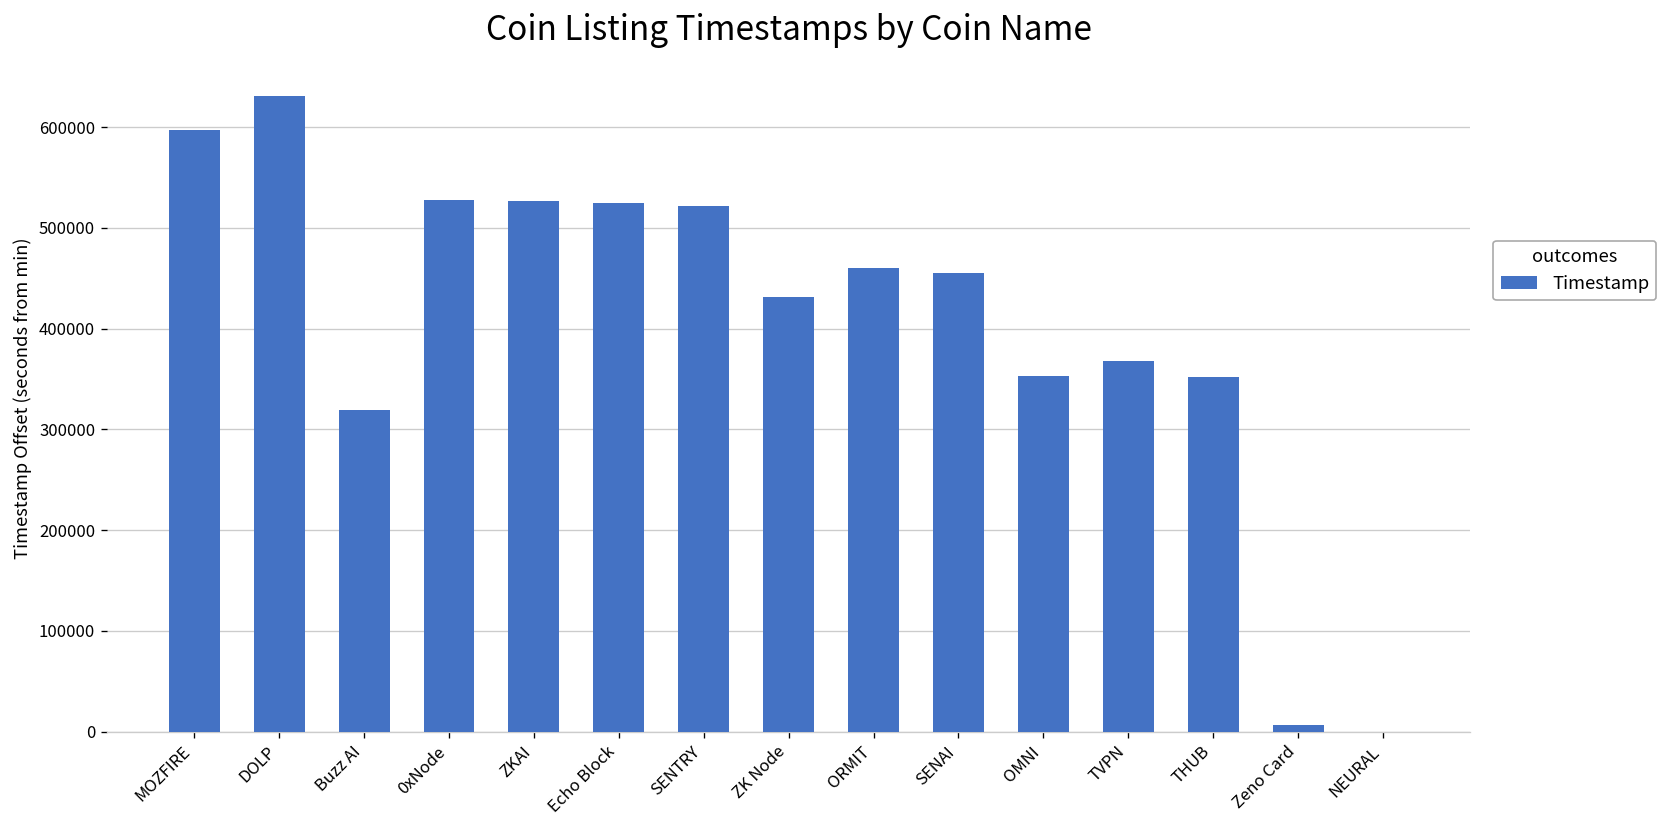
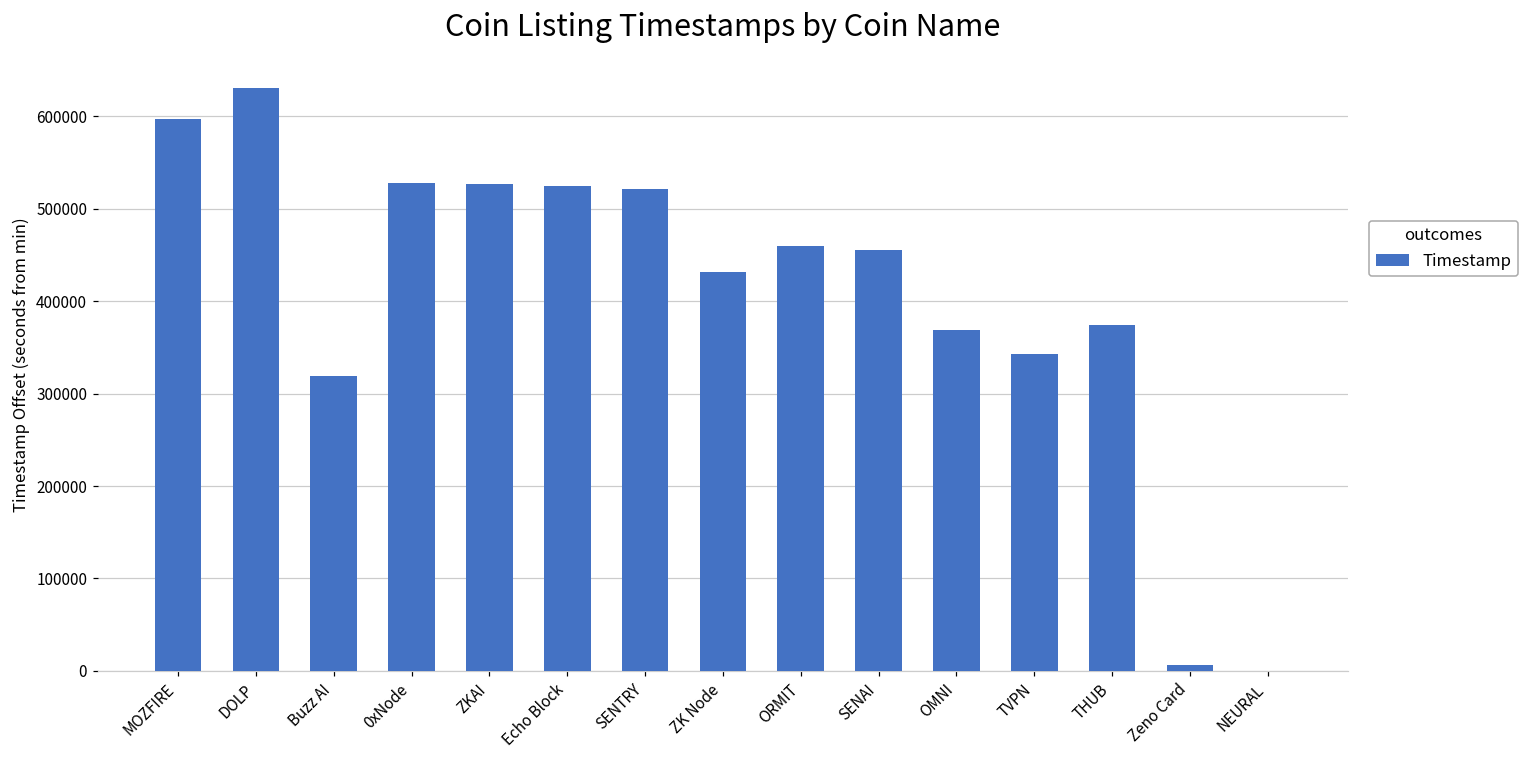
OMNI: 350000 -> 370000
TVPN: 370000 -> 340000
THUB: 350000 -> 370000
